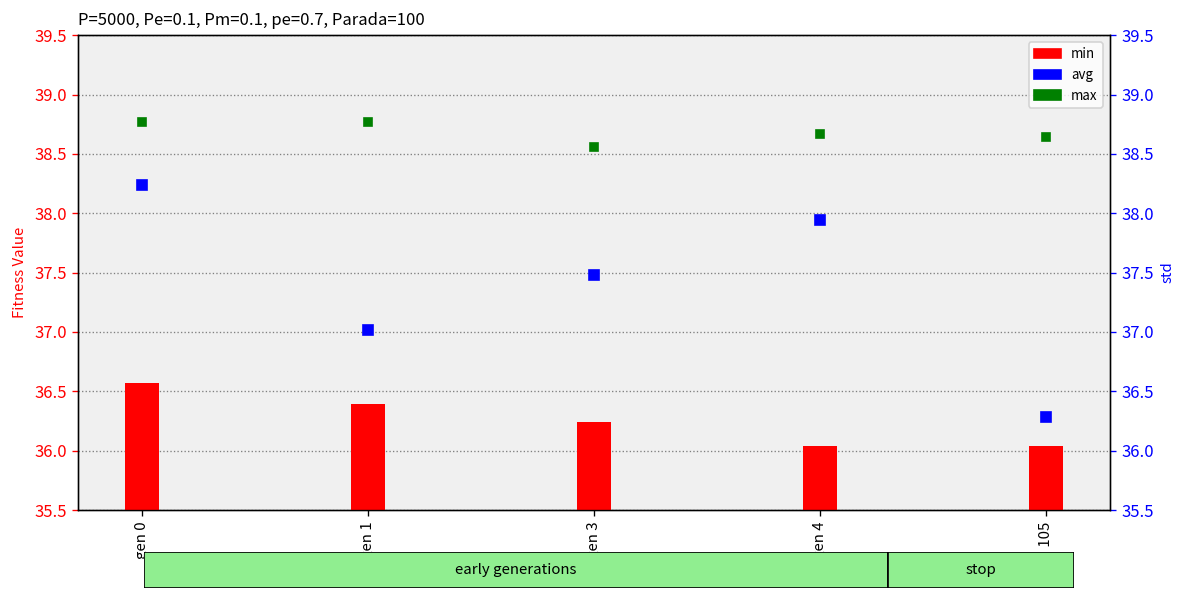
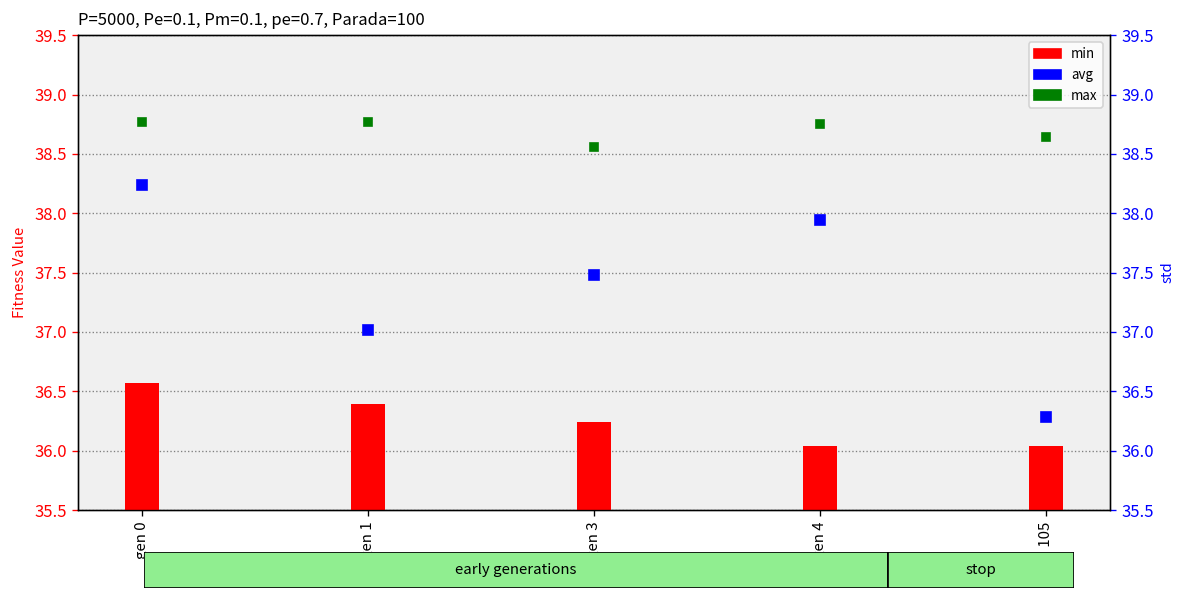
max, gen 4: 38.67 -> 38.75
